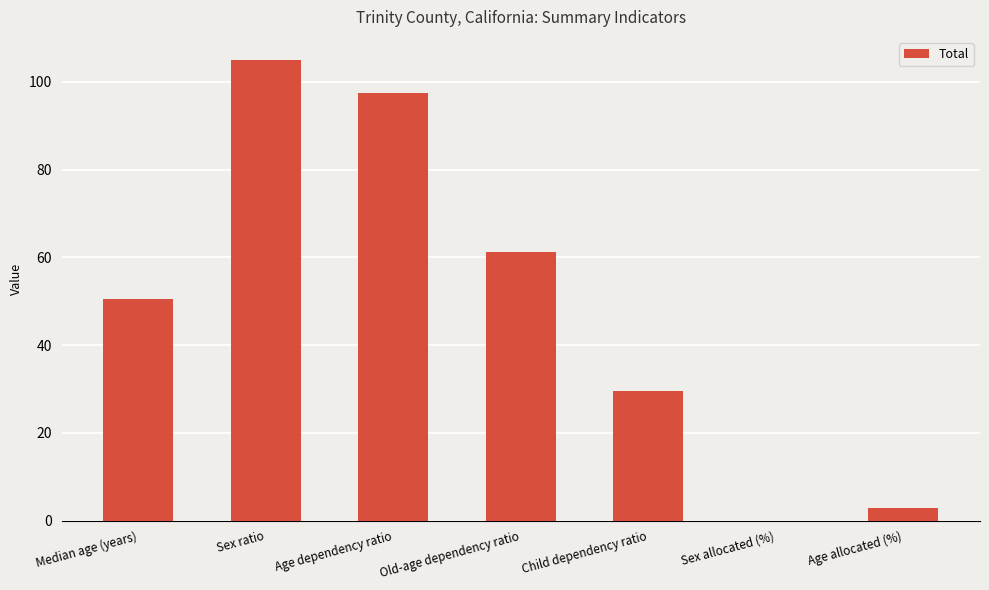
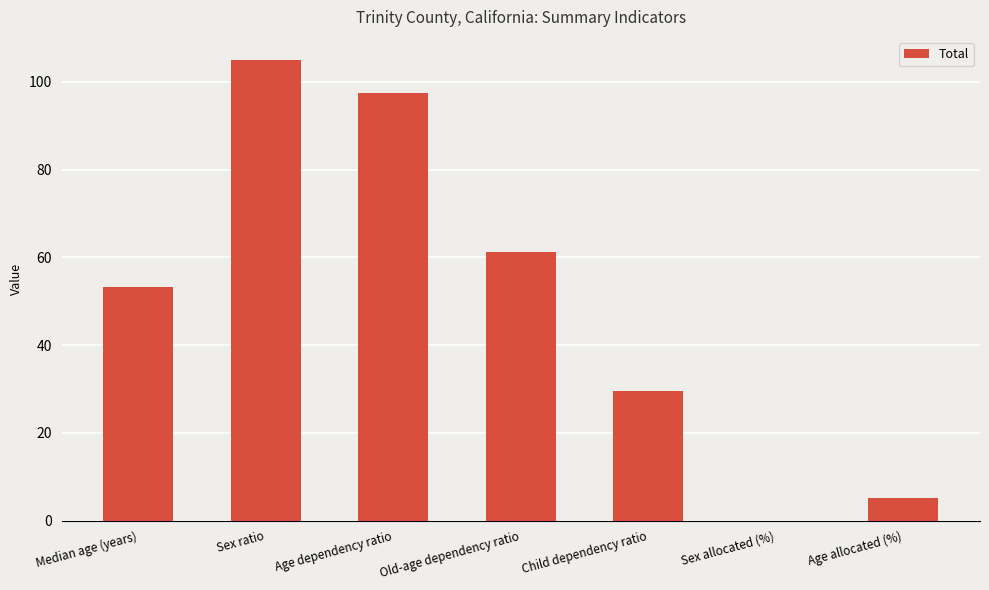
Median age (years): 51 -> 53
Age allocated (%): 3 -> 5
